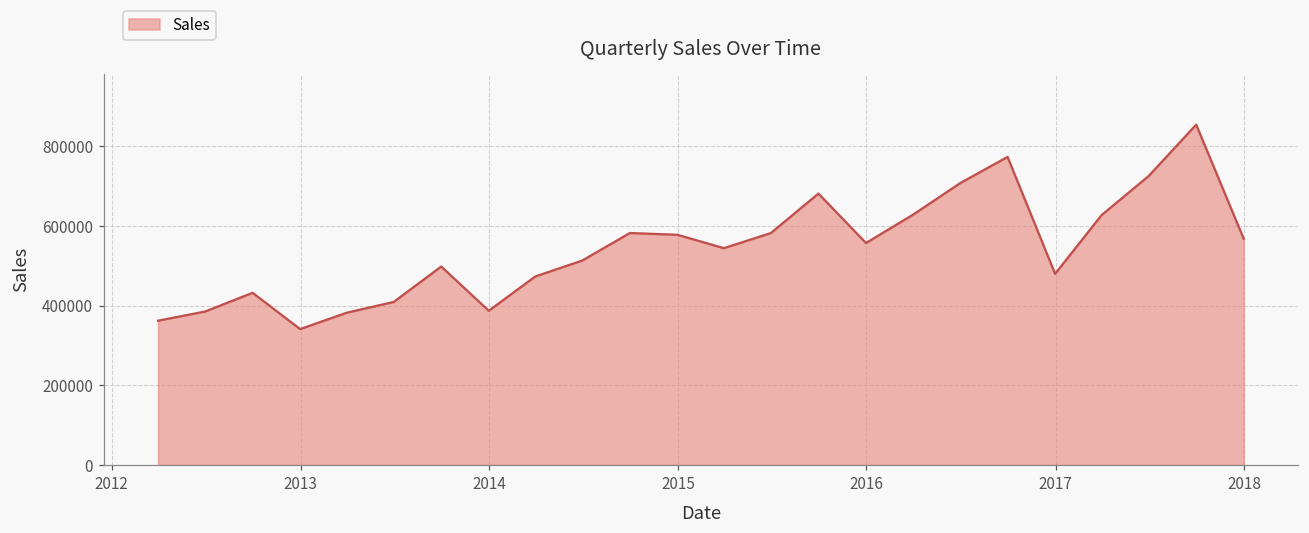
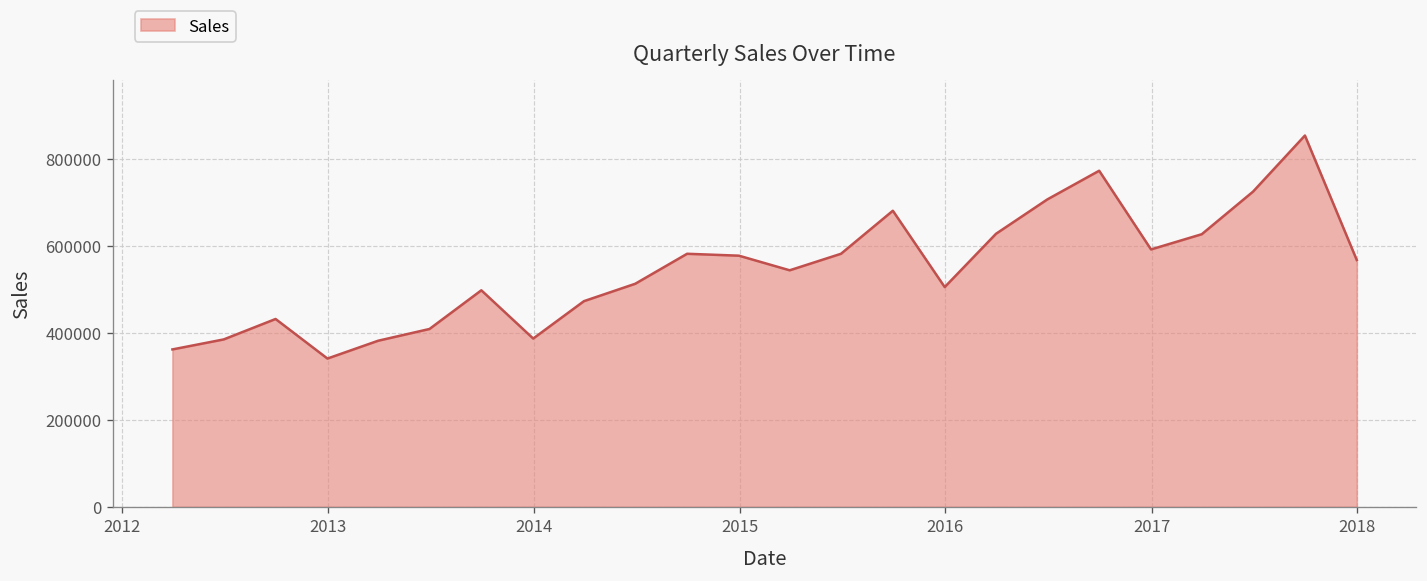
2016: 560000 -> 510000
2017: 480000 -> 590000
